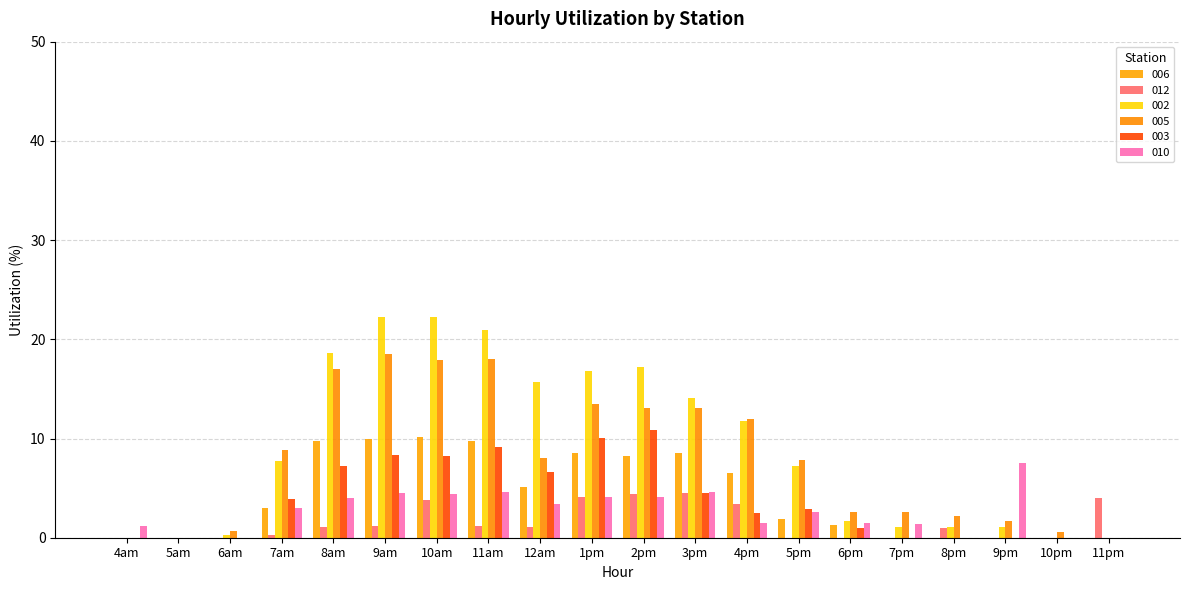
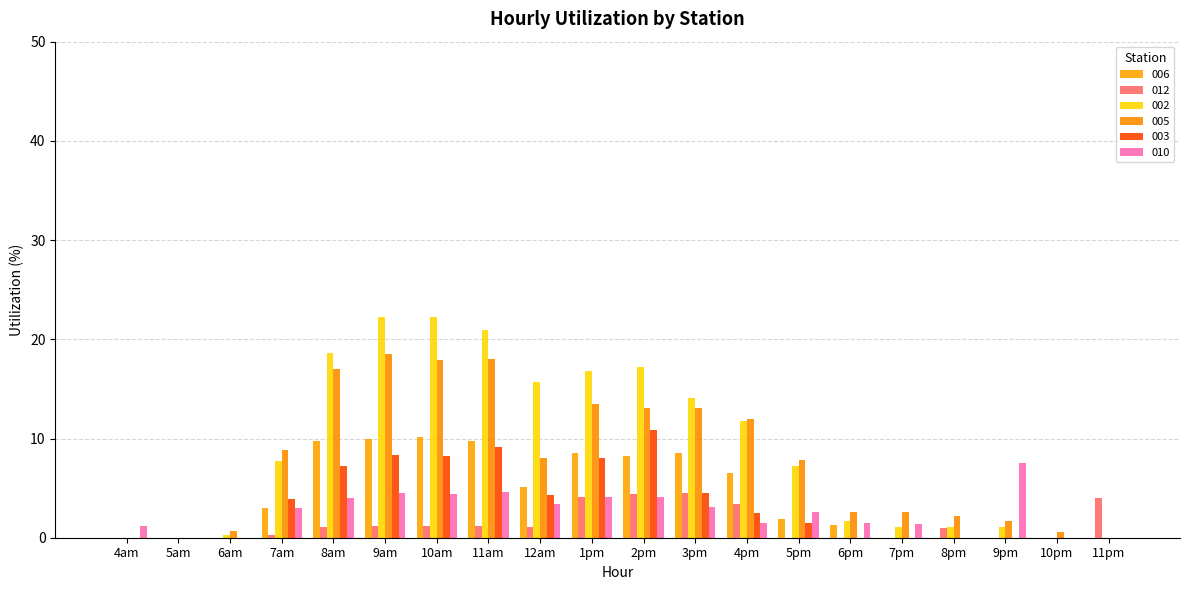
012, 10am: 4 -> 1
003, 12am: 7 -> 4
003, 1pm: 10 -> 8
010, 3pm: 5 -> 3
003, 5pm: 3 -> 1
003, 6pm: 1 -> 0
